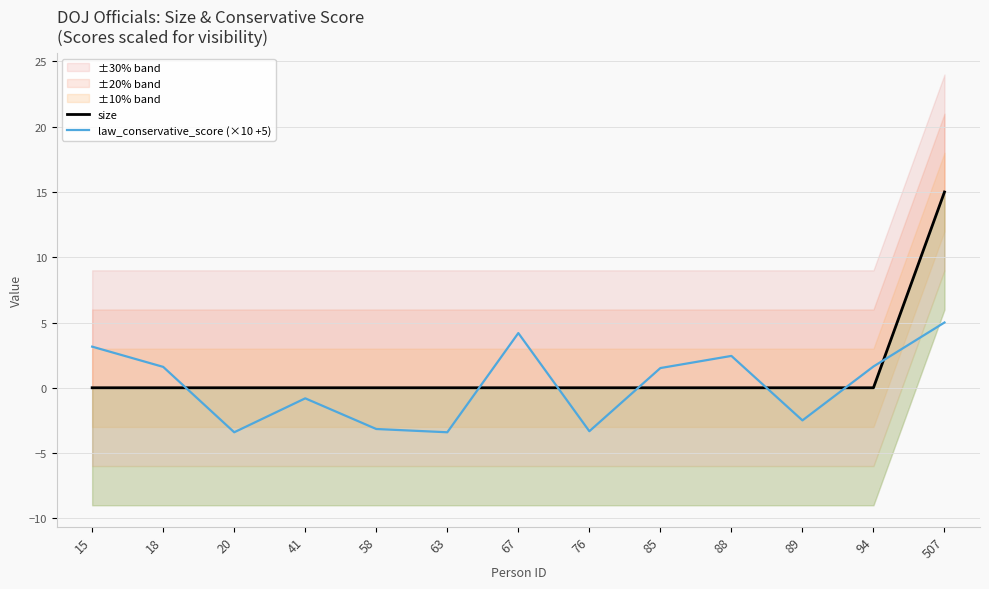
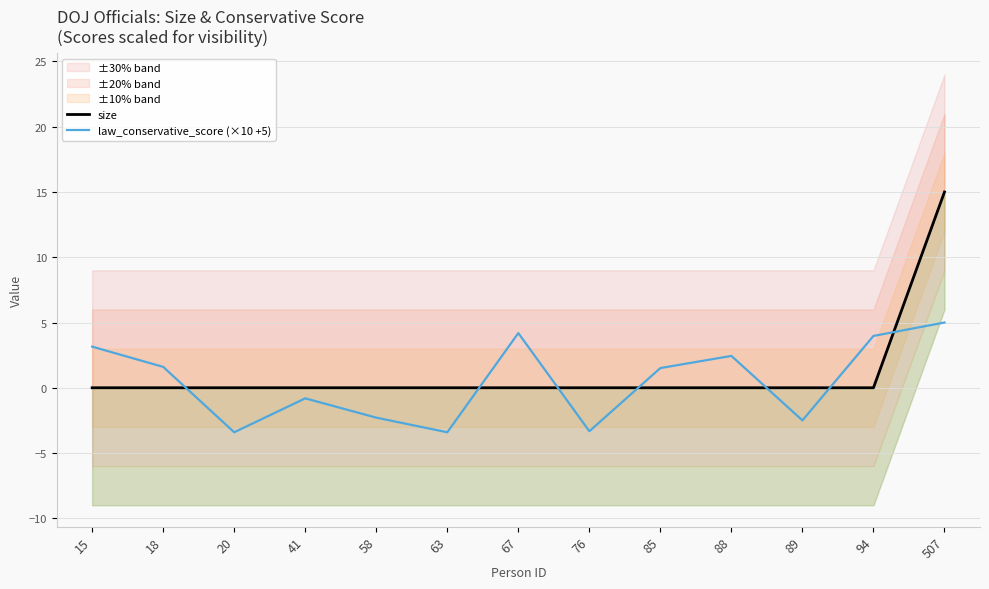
law_conservative_score (×10 +5), 58: -3.2 -> -2.3
law_conservative_score (×10 +5), 94: 1.6 -> 4.0
